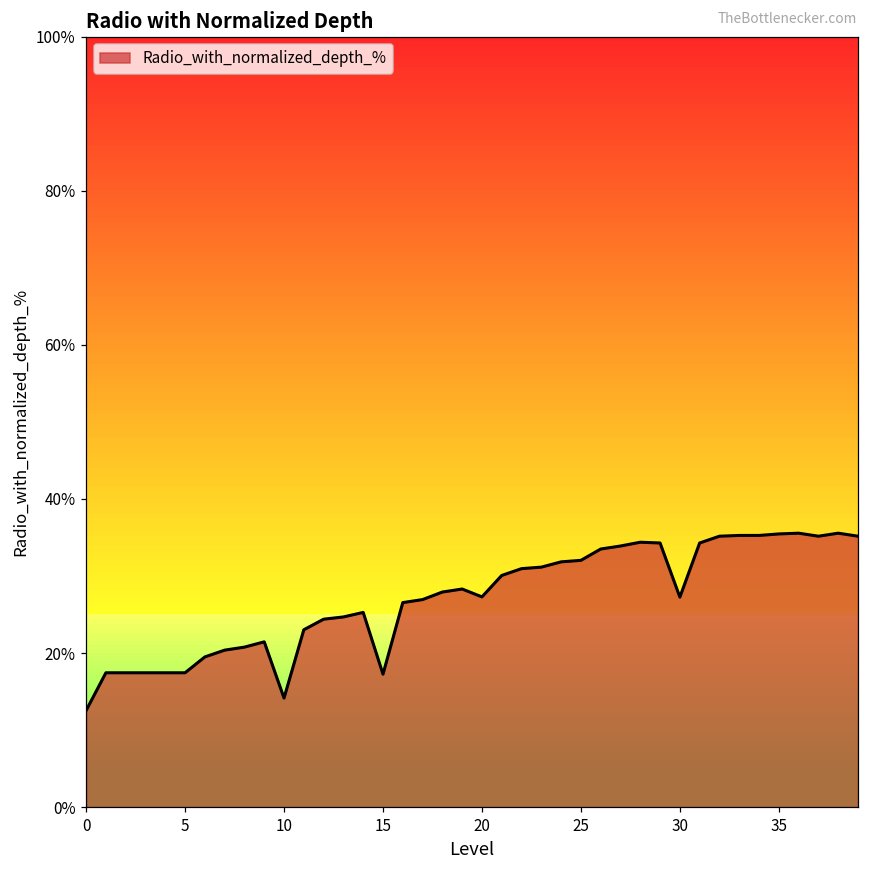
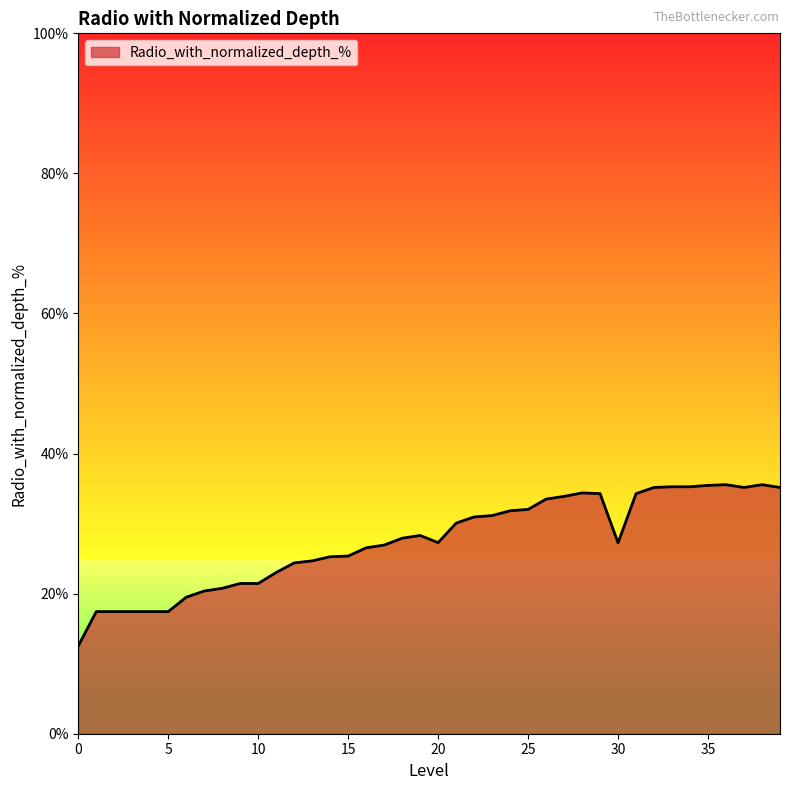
10: 14% -> 21%
15: 17% -> 25%
